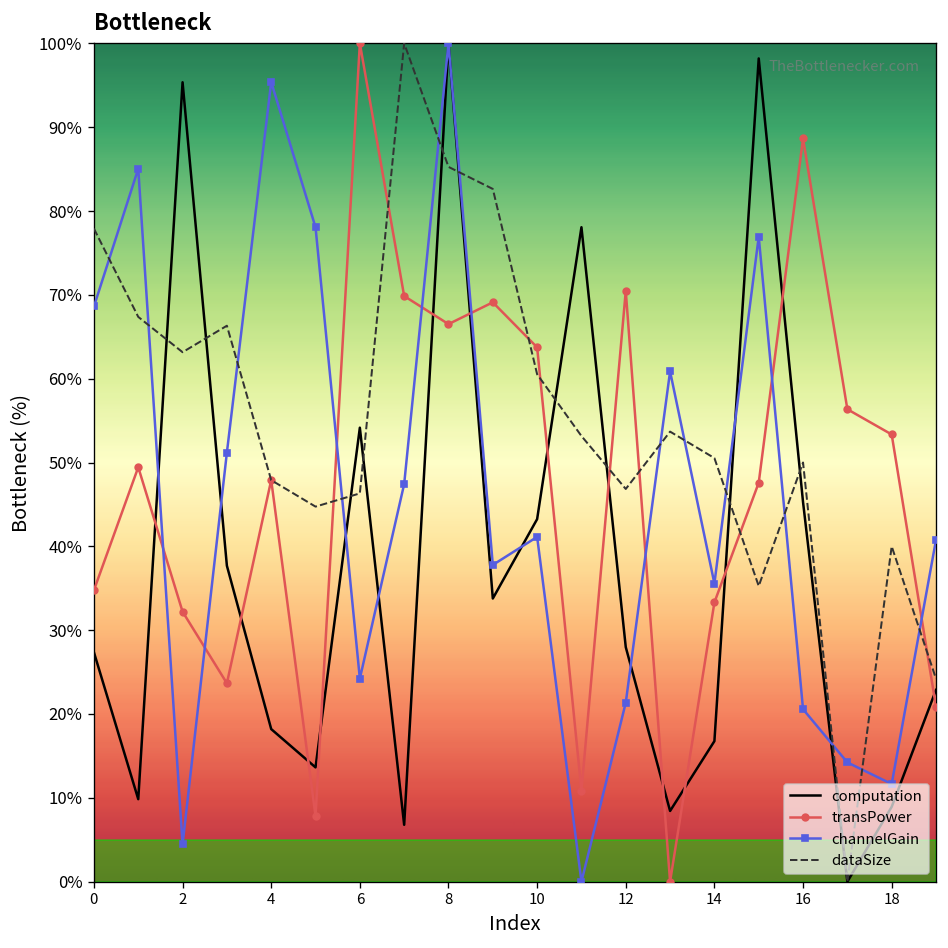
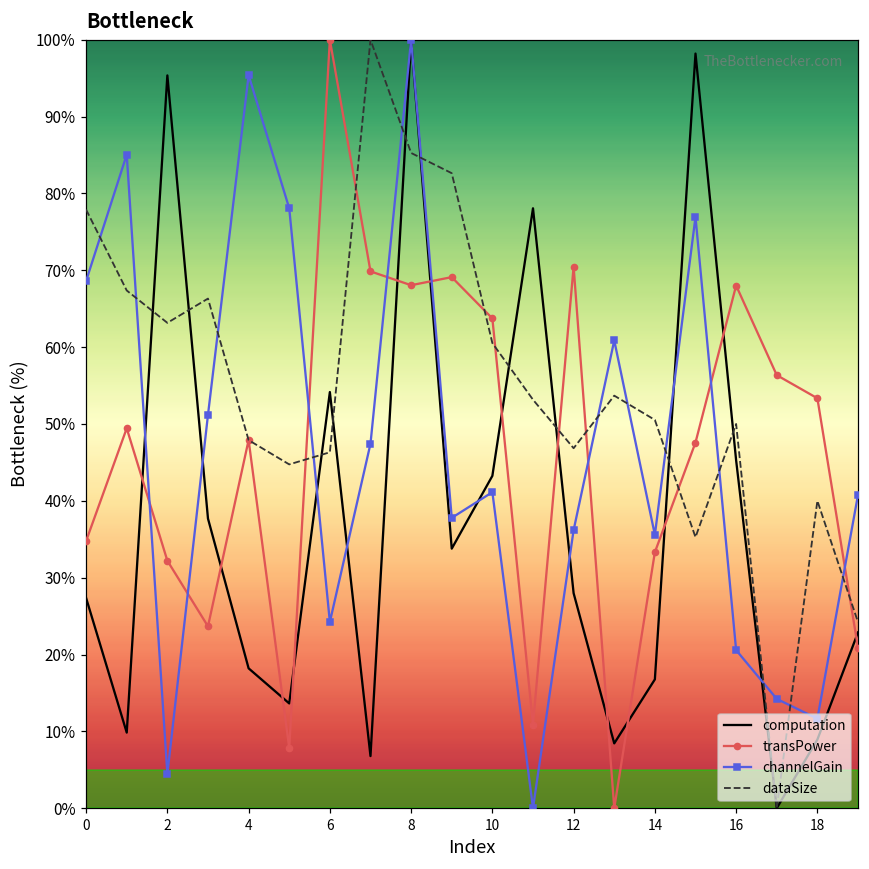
transPower, 8: 67% -> 68%
channelGain, 12: 21% -> 36%
transPower, 16: 89% -> 68%
